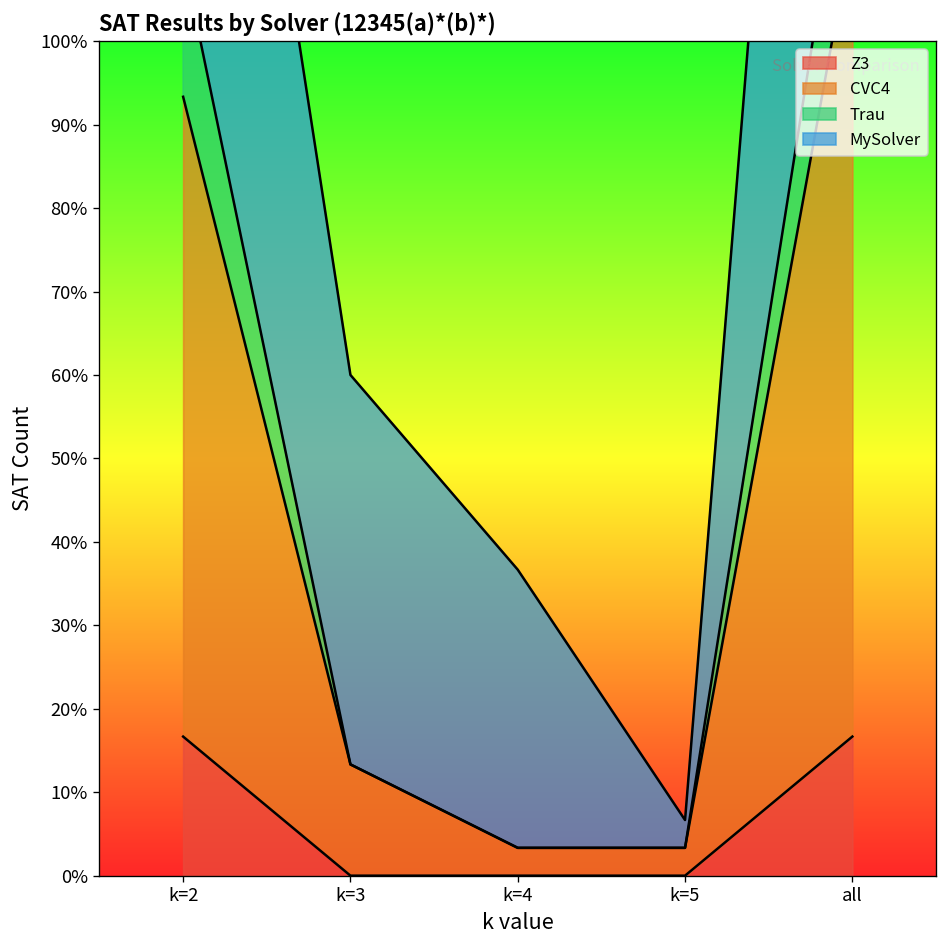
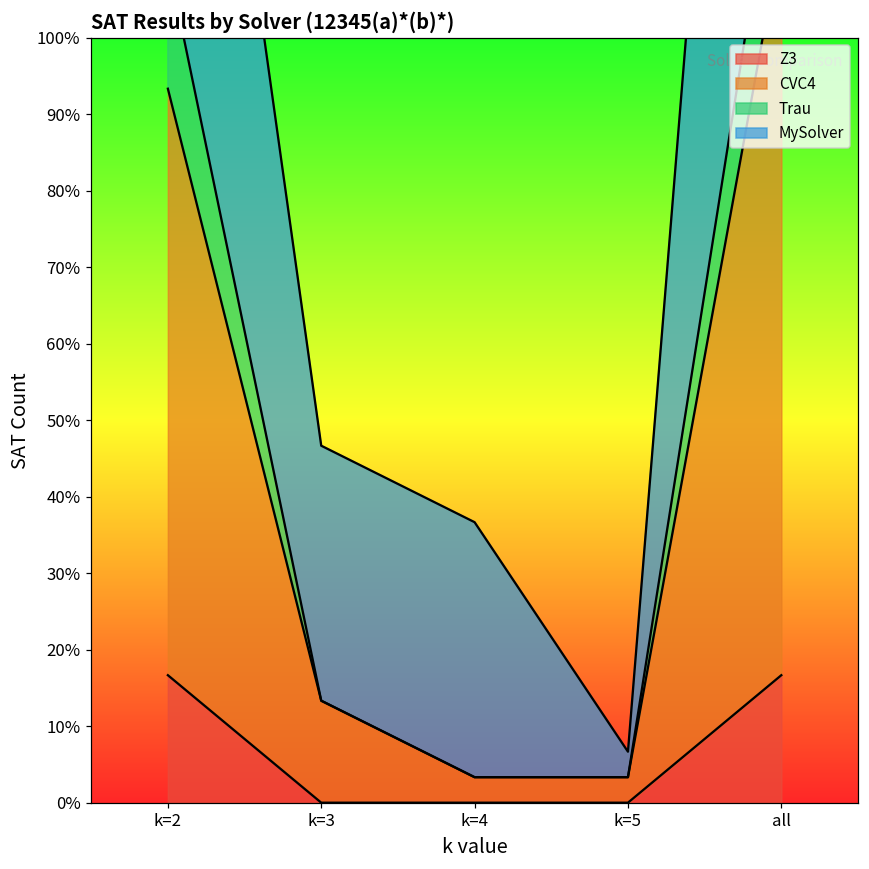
MySolver, k=3: 47% -> 33%
